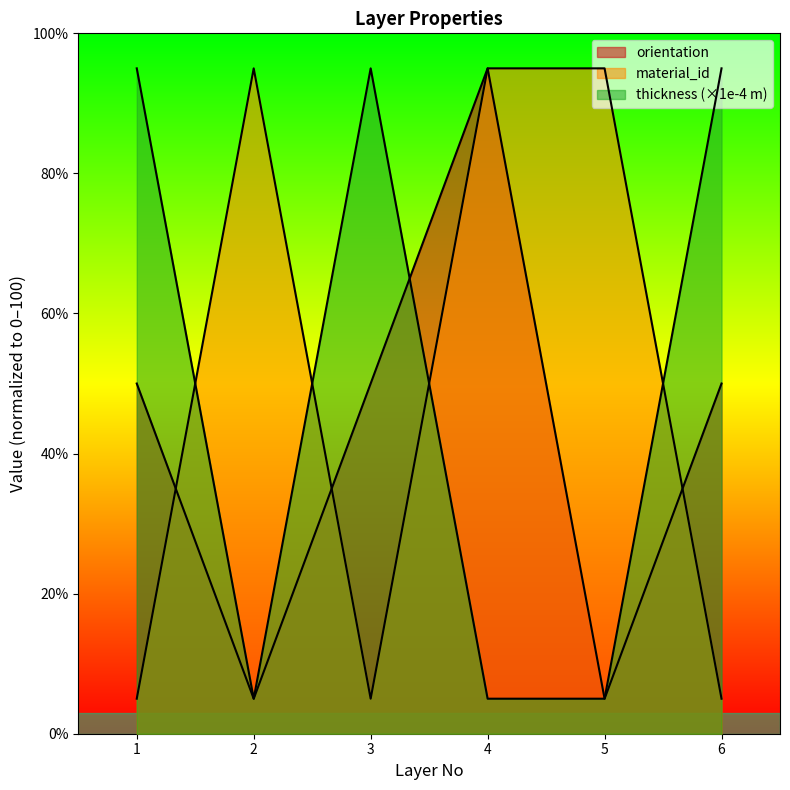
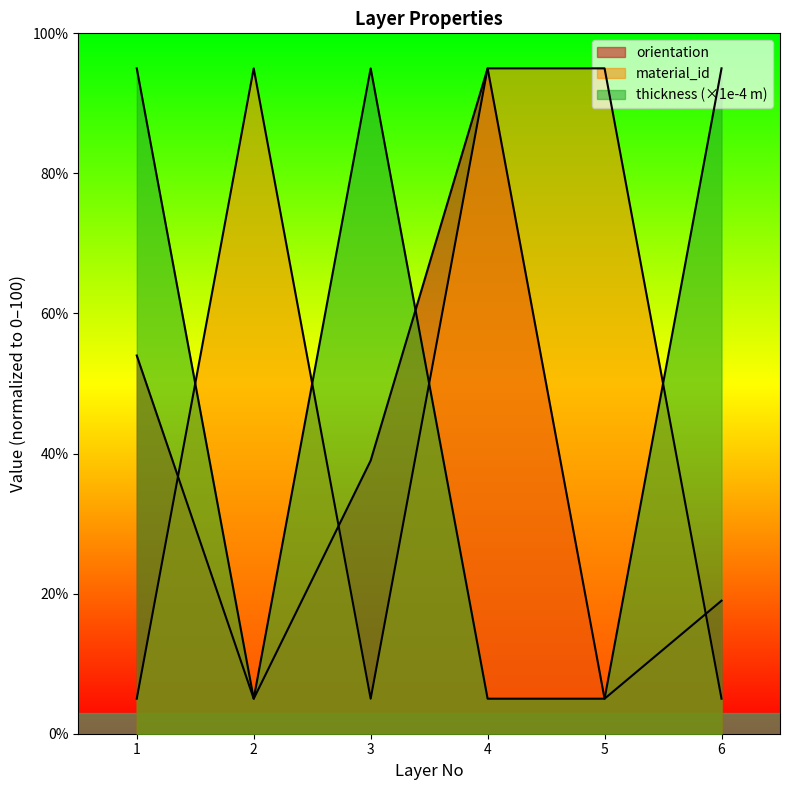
orientation, 1: 50% -> 54%
orientation, 3: 50% -> 39%
orientation, 6: 50% -> 19%
